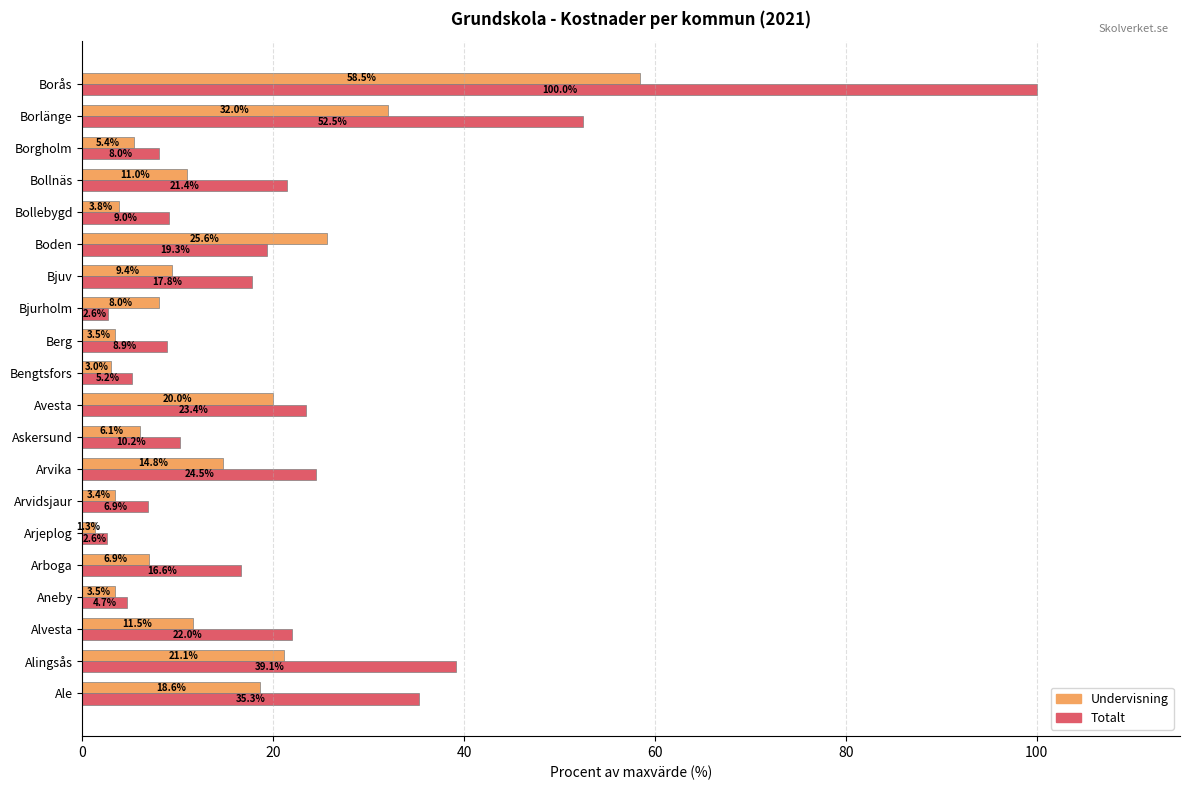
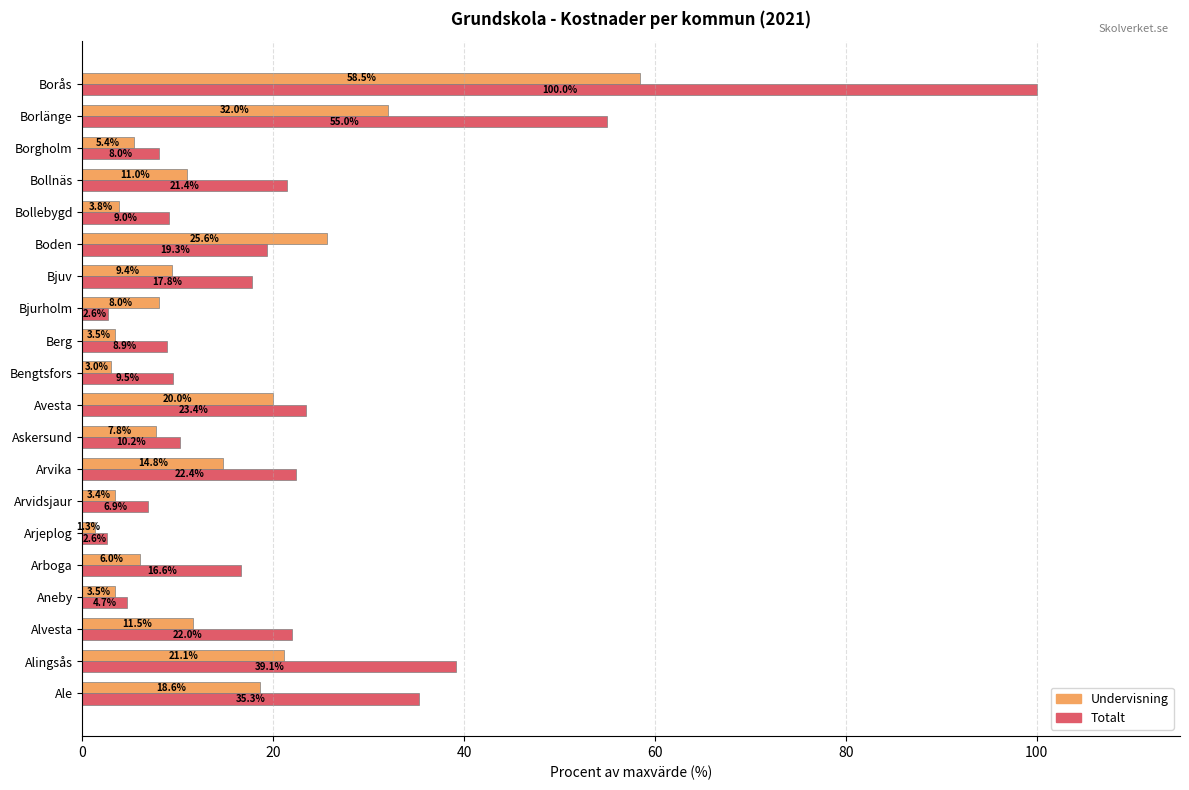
Totalt, Borlänge: 52.5% -> 55.0%
Totalt, Bengtsfors: 5.2% -> 9.5%
Undervisning, Askersund: 6.1% -> 7.8%
Totalt, Arvika: 24.5% -> 22.4%
Undervisning, Arboga: 6.9% -> 6.0%
